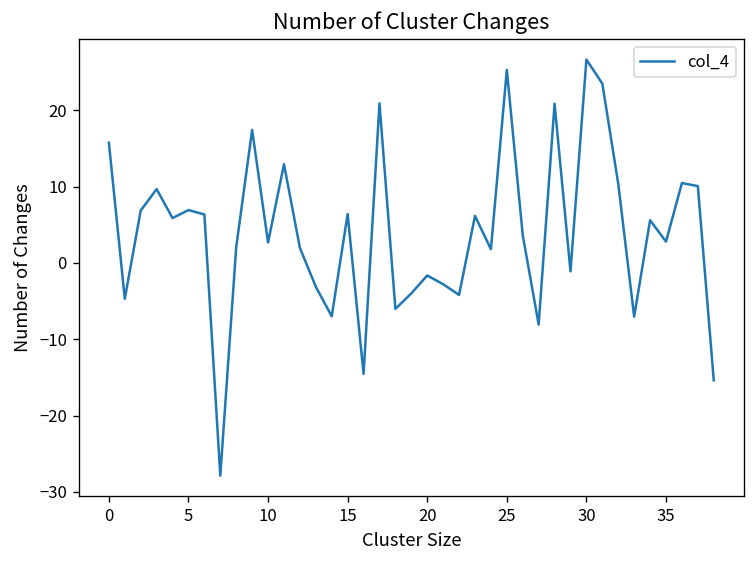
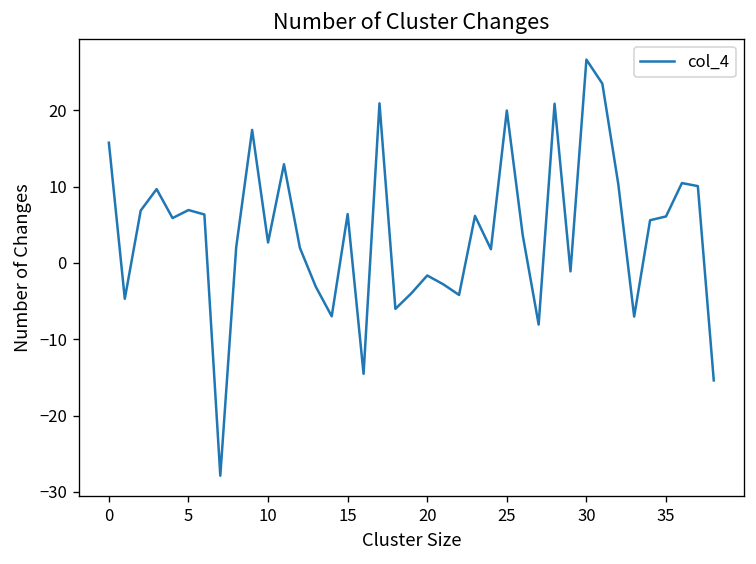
25: 25 -> 20
35: 3 -> 6
